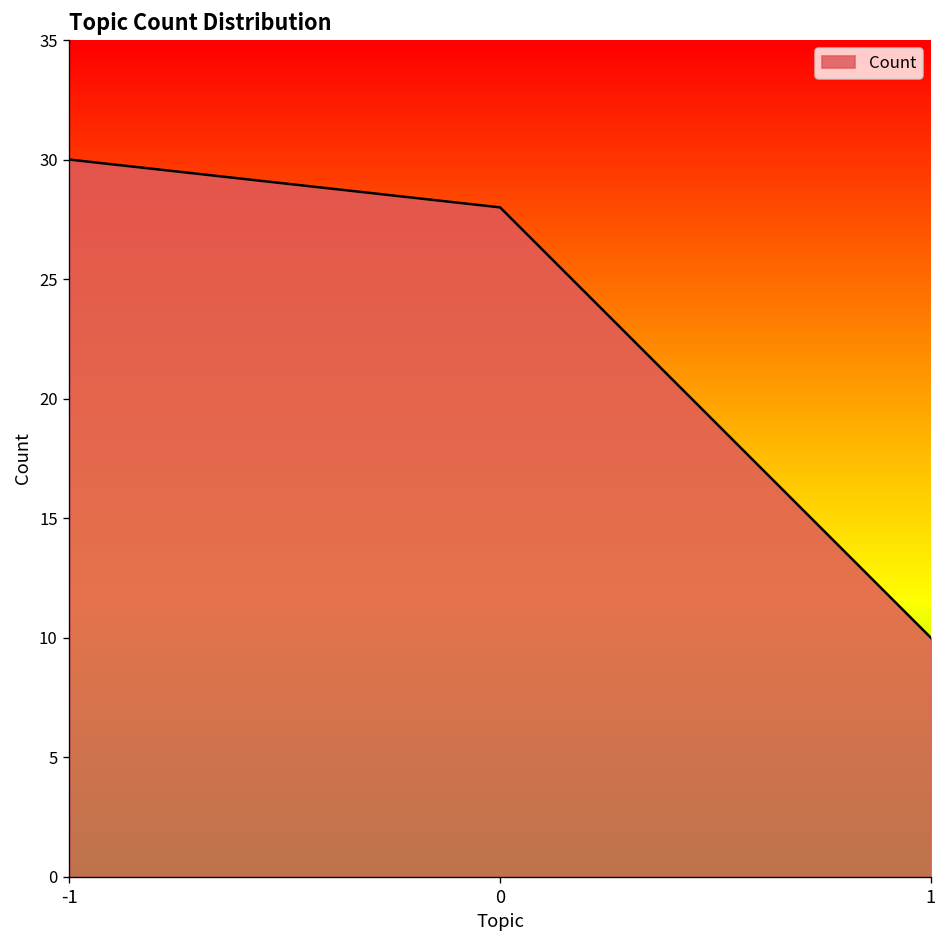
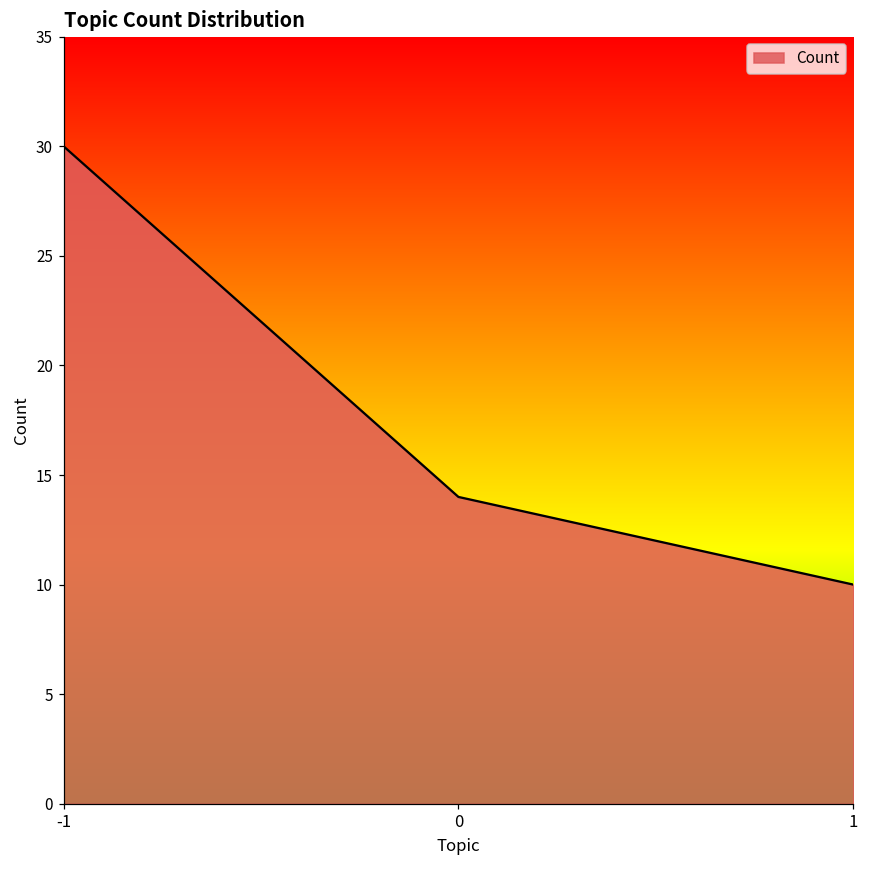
0: 28 -> 14
